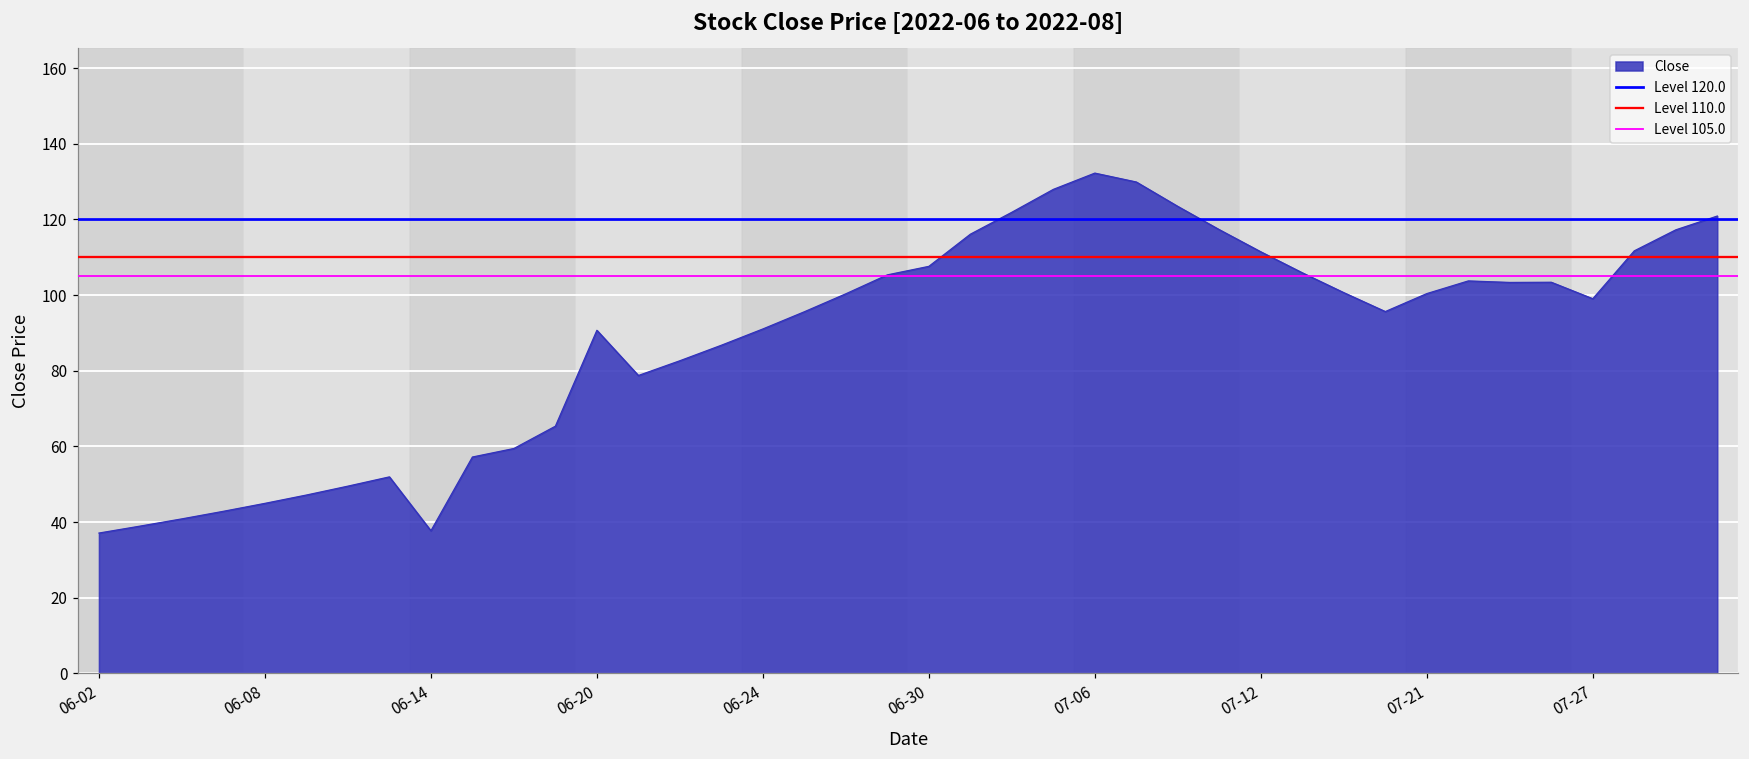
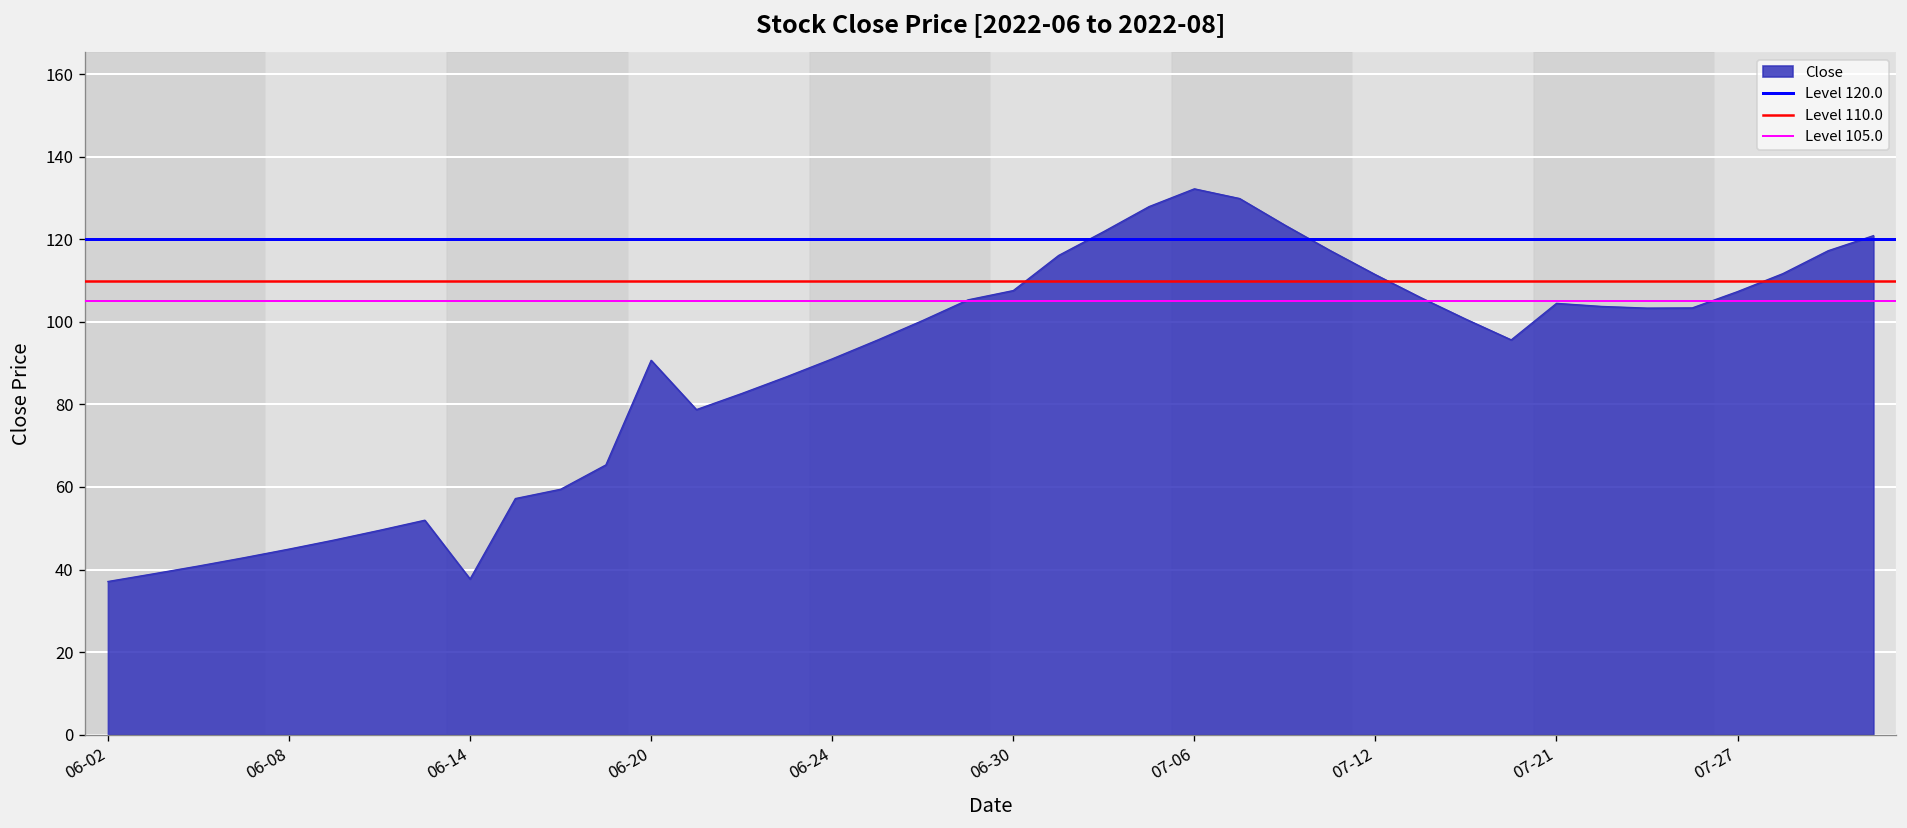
07-21: 100 -> 105
07-27: 99 -> 107
